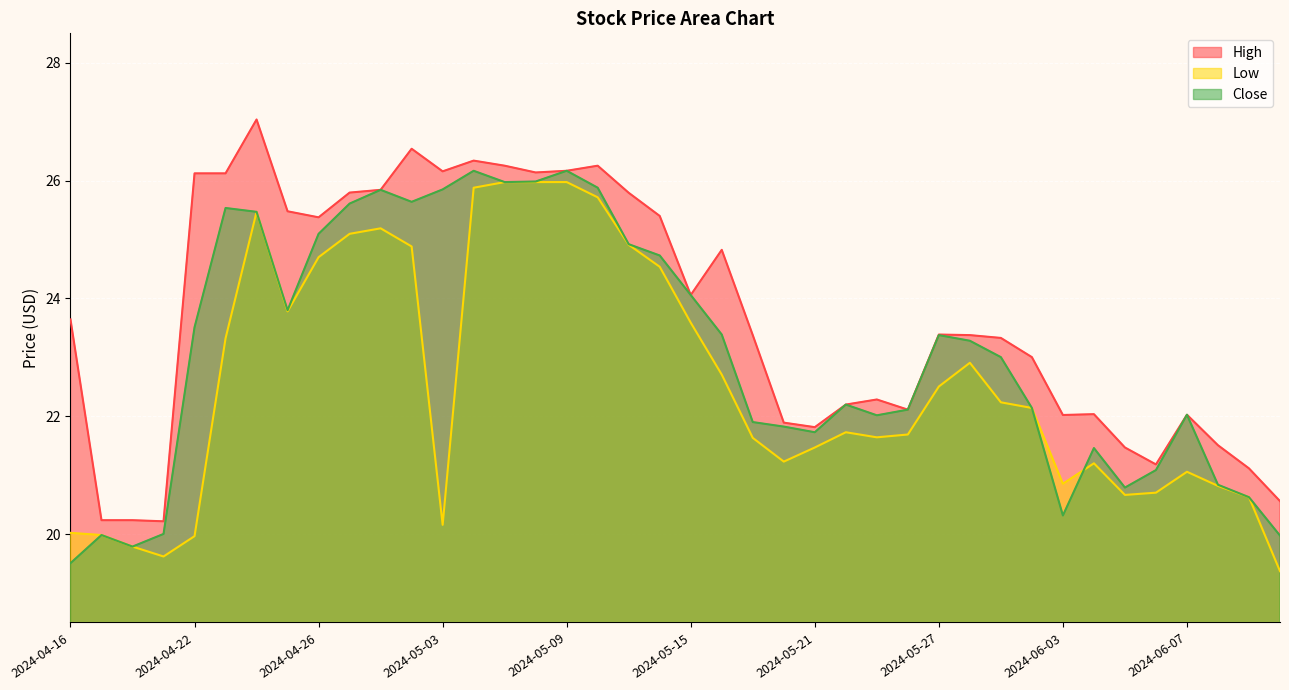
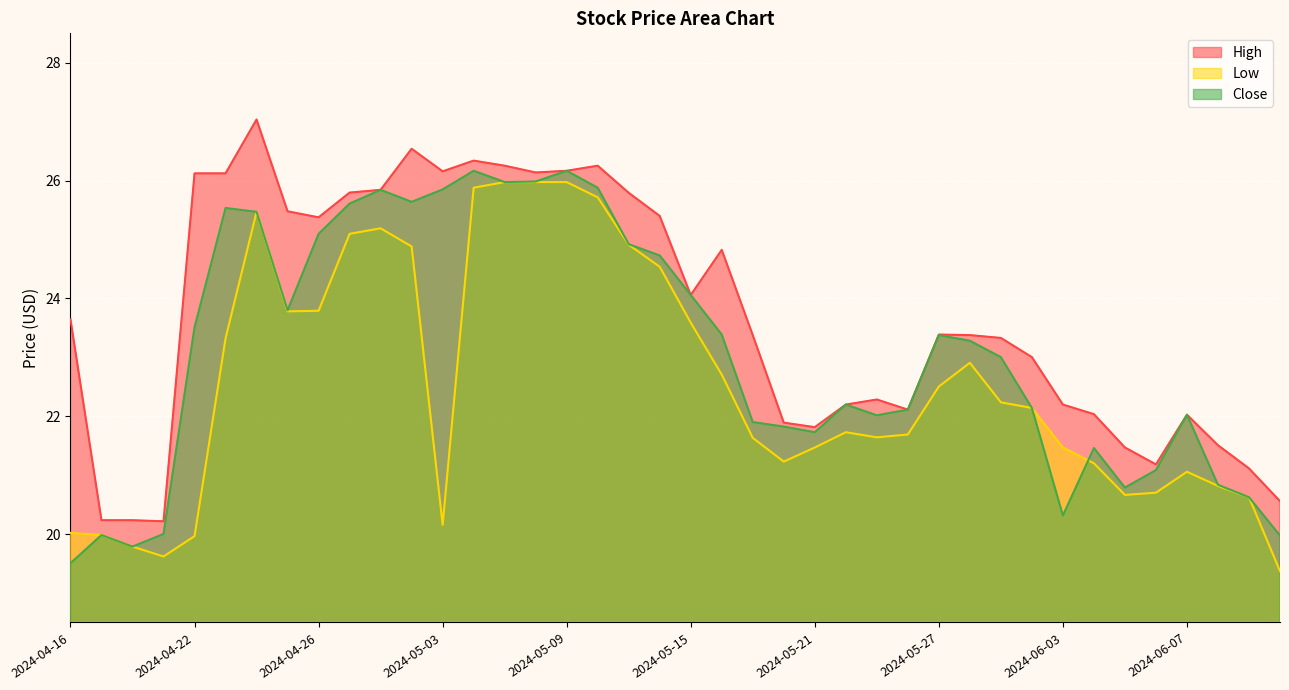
Low, 2024-04-26: 24.7 -> 23.8
High, 2024-06-03: 22.0 -> 22.2
Low, 2024-06-03: 20.9 -> 21.5
